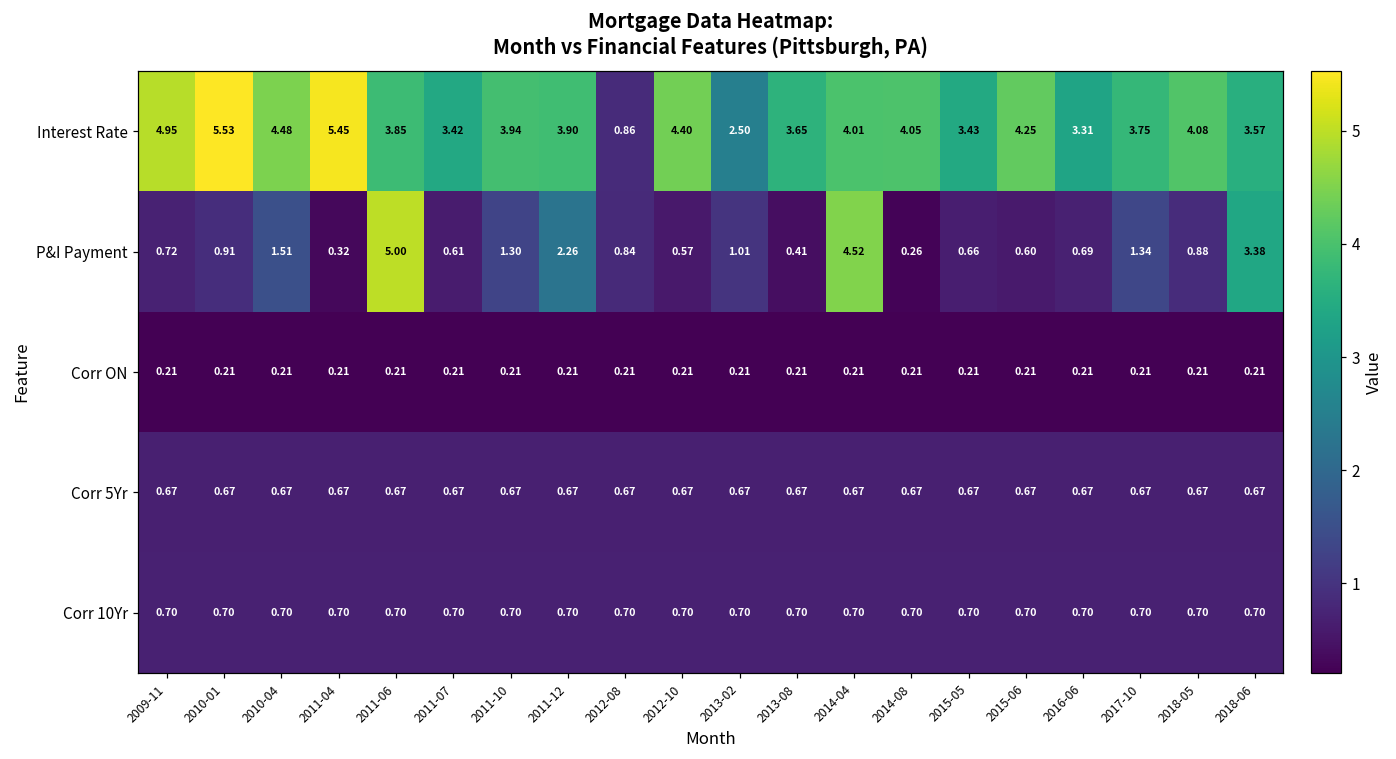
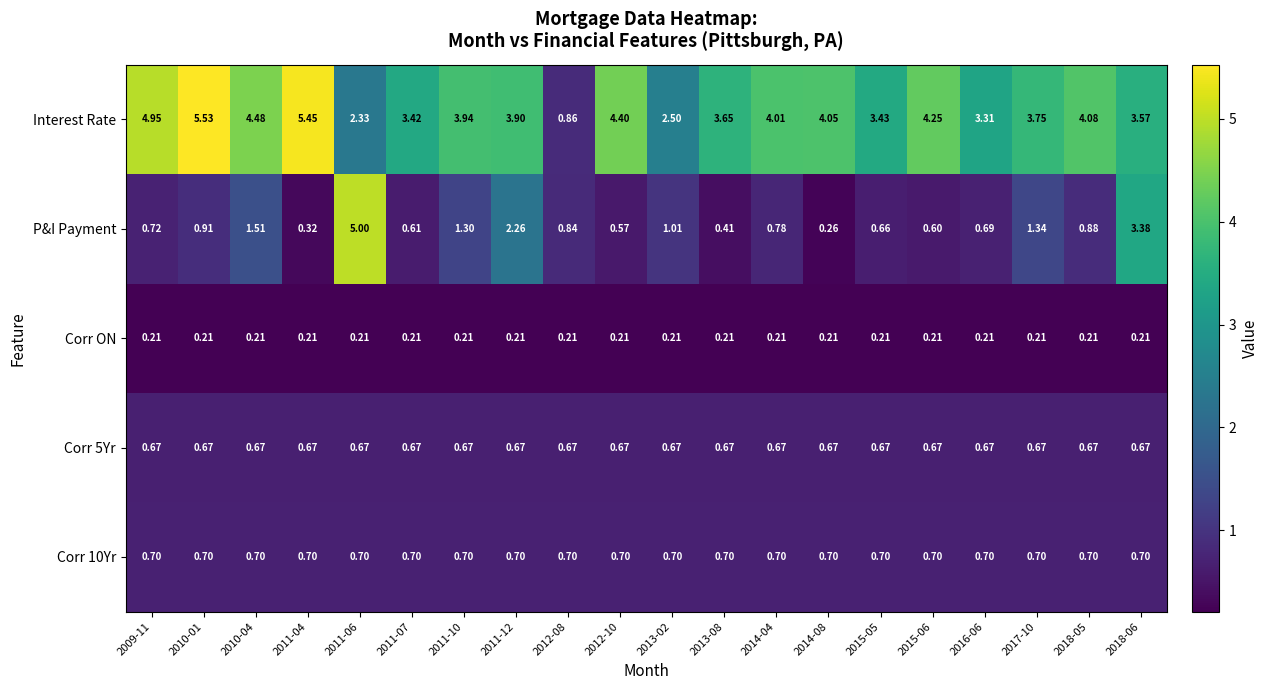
Interest Rate, 2011-06: 3.85 -> 2.33
P&I Payment, 2014-04: 4.52 -> 0.78
